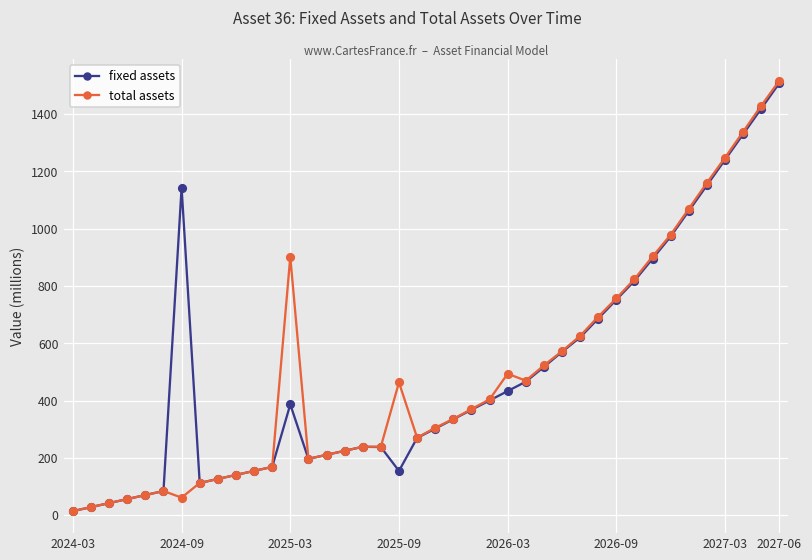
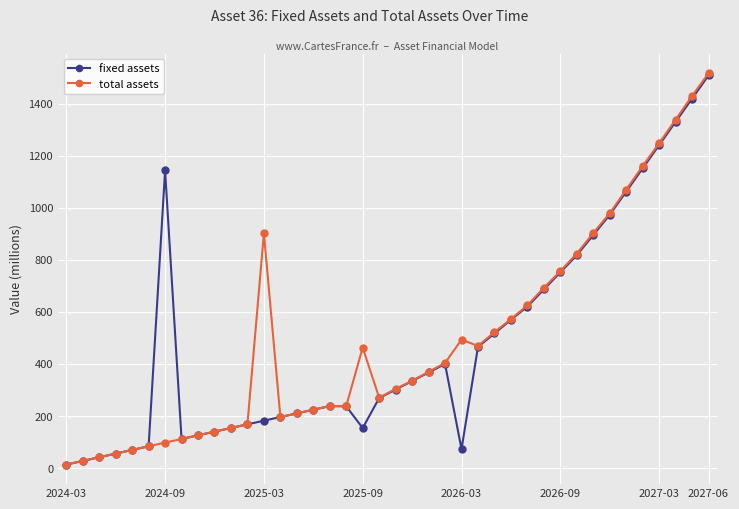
total assets, 2024-09: 60 -> 100
fixed assets, 2025-03: 390 -> 180
fixed assets, 2026-03: 430 -> 70
